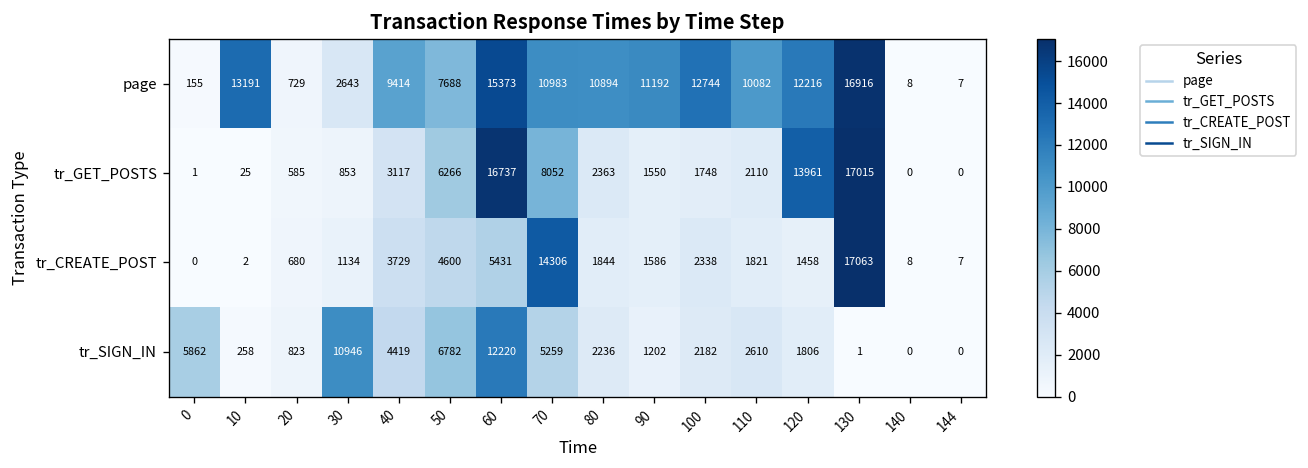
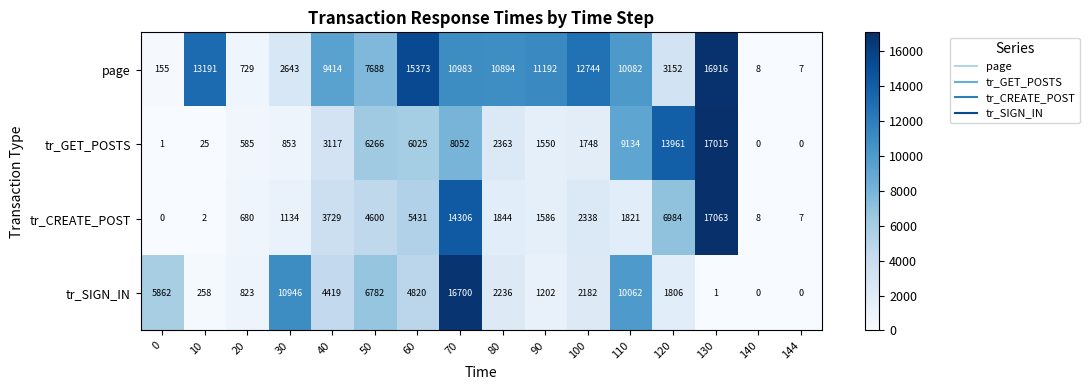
page, 120: 12216 -> 3152
tr_GET_POSTS, 60: 16737 -> 6025
tr_GET_POSTS, 110: 2110 -> 9134
tr_CREATE_POST, 120: 1458 -> 6984
tr_SIGN_IN, 60: 12220 -> 4820
tr_SIGN_IN, 70: 5259 -> 16700
tr_SIGN_IN, 110: 2610 -> 10062
